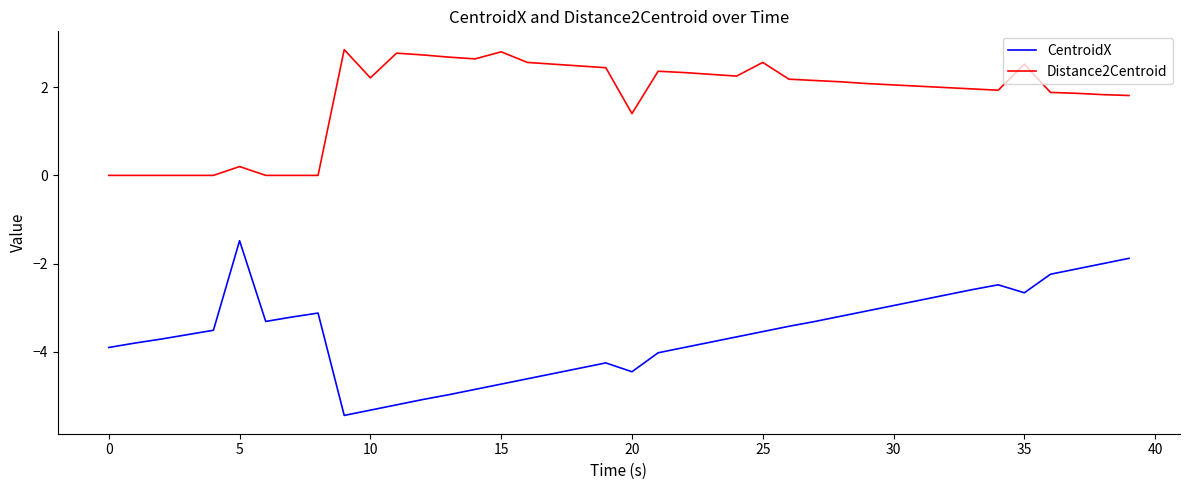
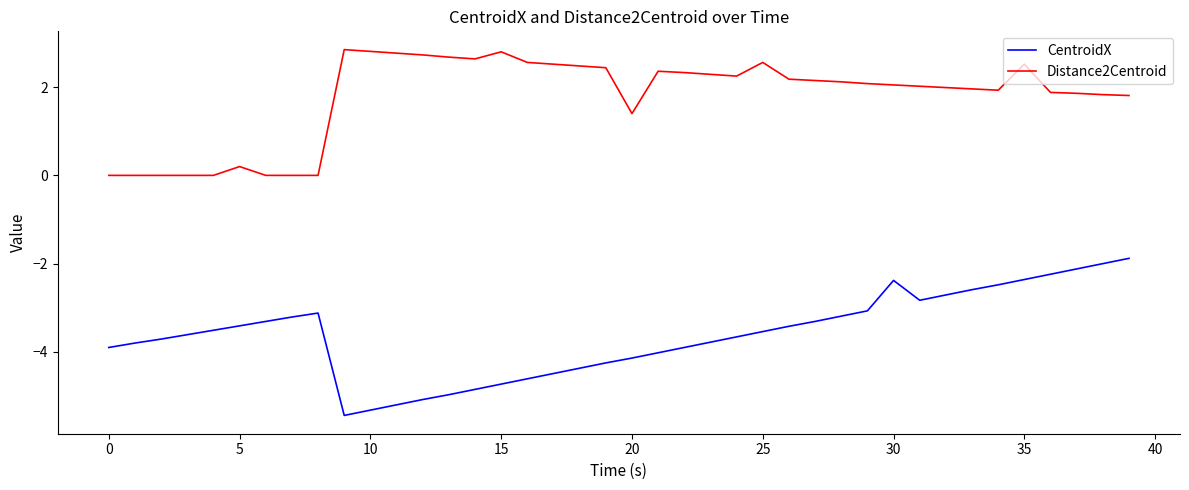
CentroidX, 5: -1.5 -> -3.4
Distance2Centroid, 10: 2.2 -> 2.8
CentroidX, 20: -4.5 -> -4.1
CentroidX, 30: -3.0 -> -2.4
CentroidX, 35: -2.7 -> -2.4
